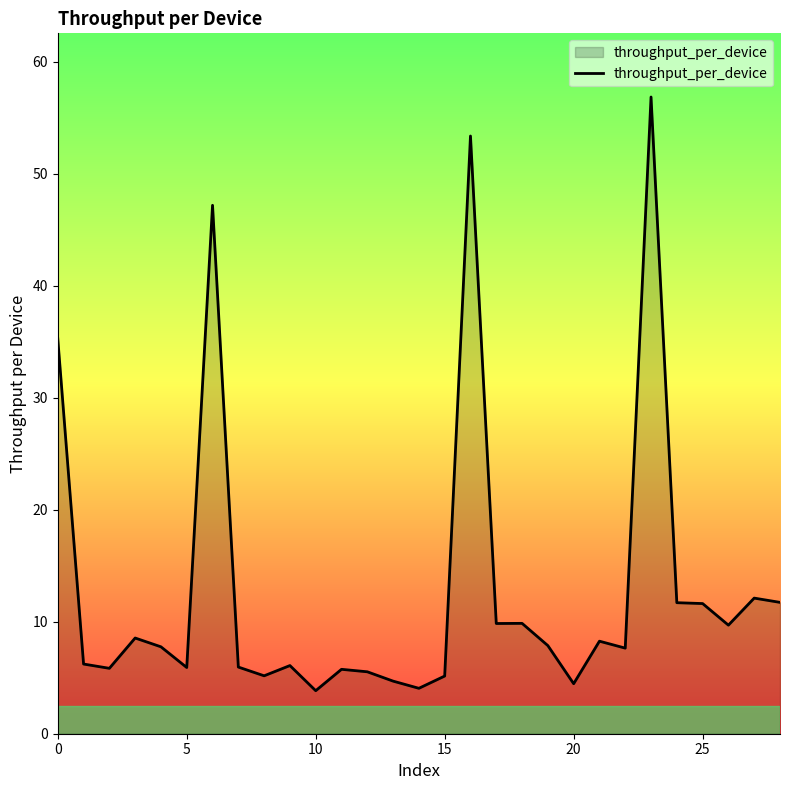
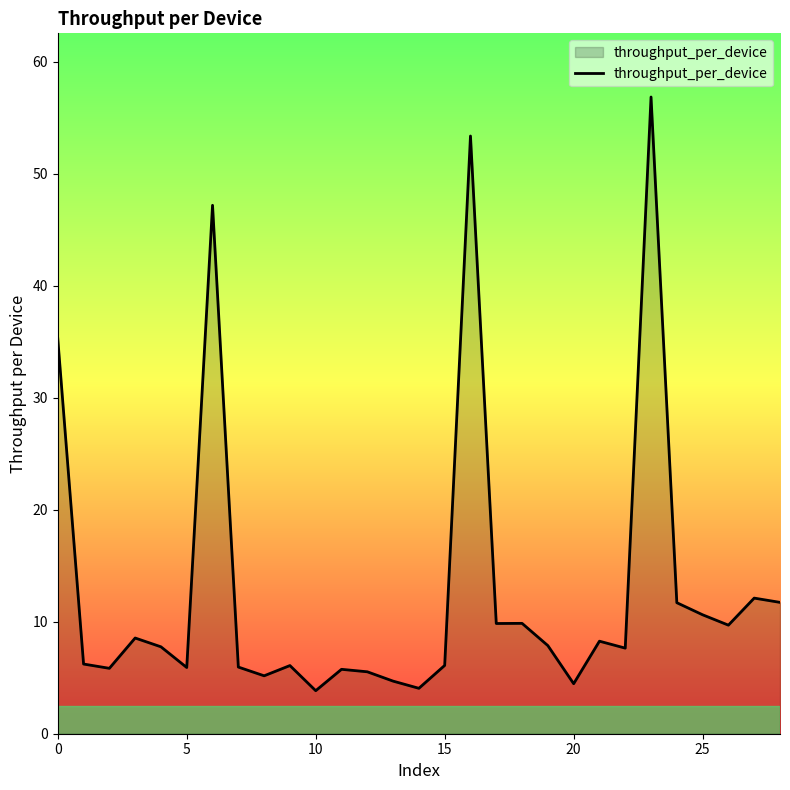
15: 5.2 -> 6.1
25: 11.6 -> 10.6
